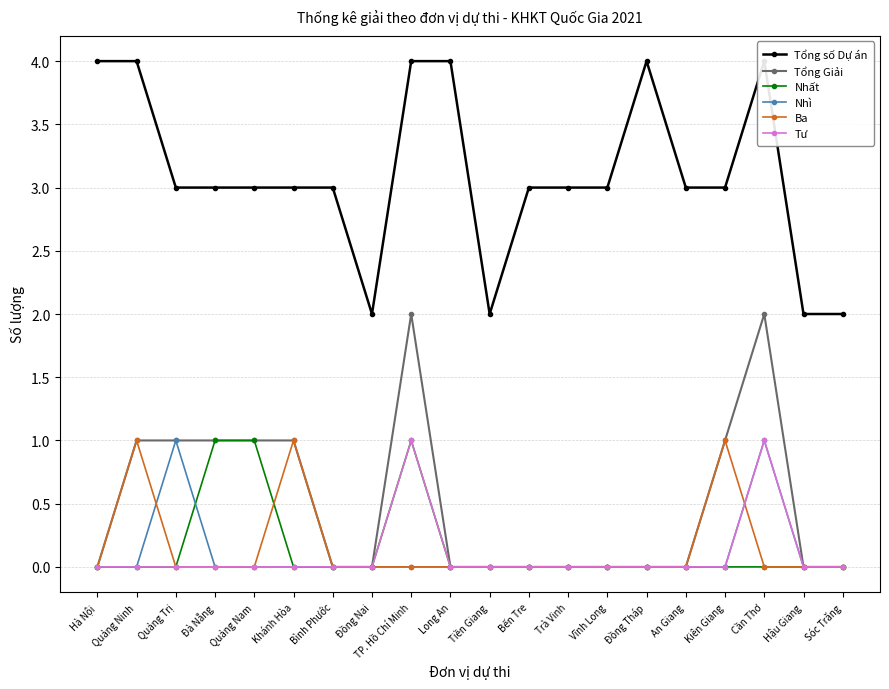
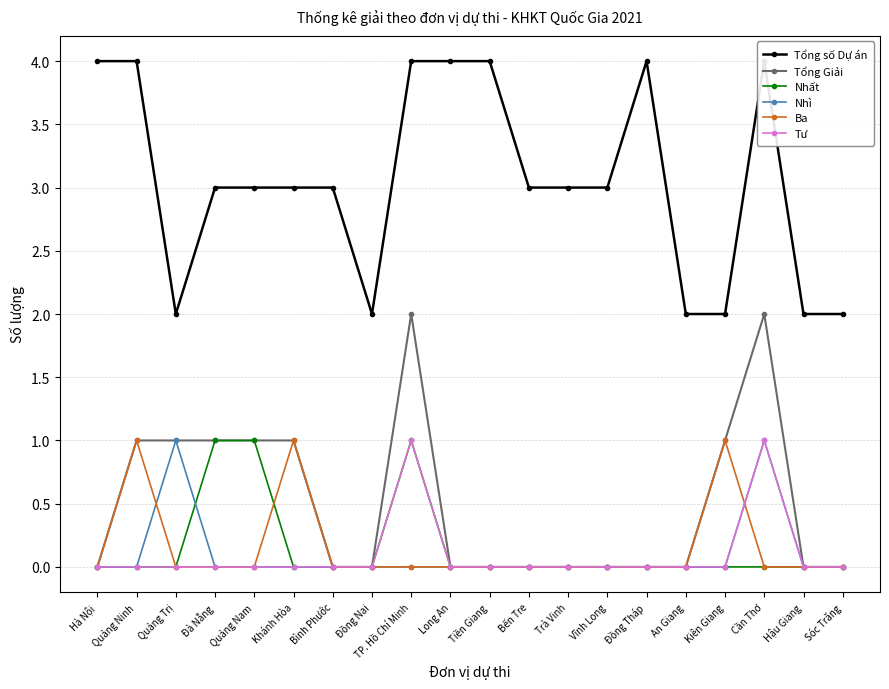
Tổng số Dự án, Quảng Trị: 3 -> 2
Tổng số Dự án, Tiền Giang: 2 -> 4
Tổng số Dự án, An Giang: 3 -> 2
Tổng số Dự án, Kiên Giang: 3 -> 2
